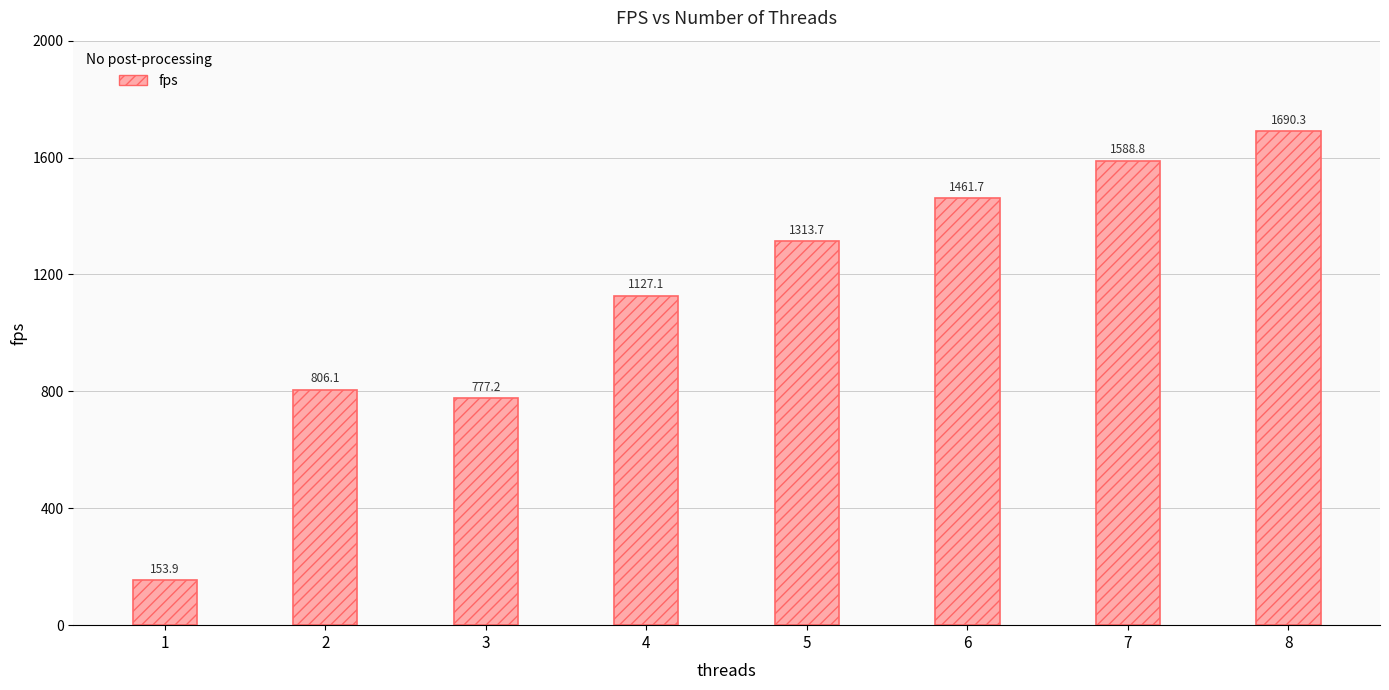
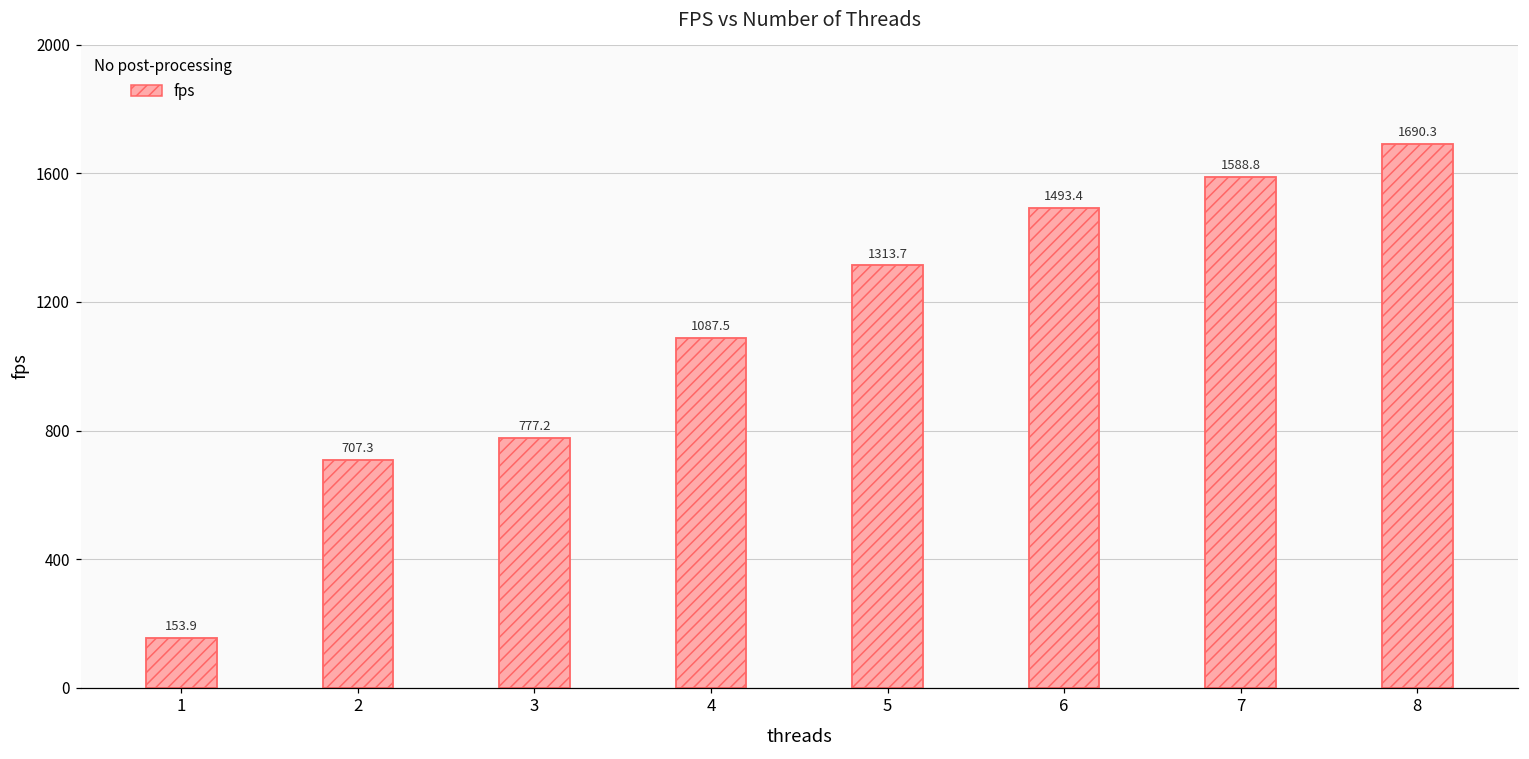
2: 806.1 -> 707.3
4: 1127.1 -> 1087.5
6: 1461.7 -> 1493.4
